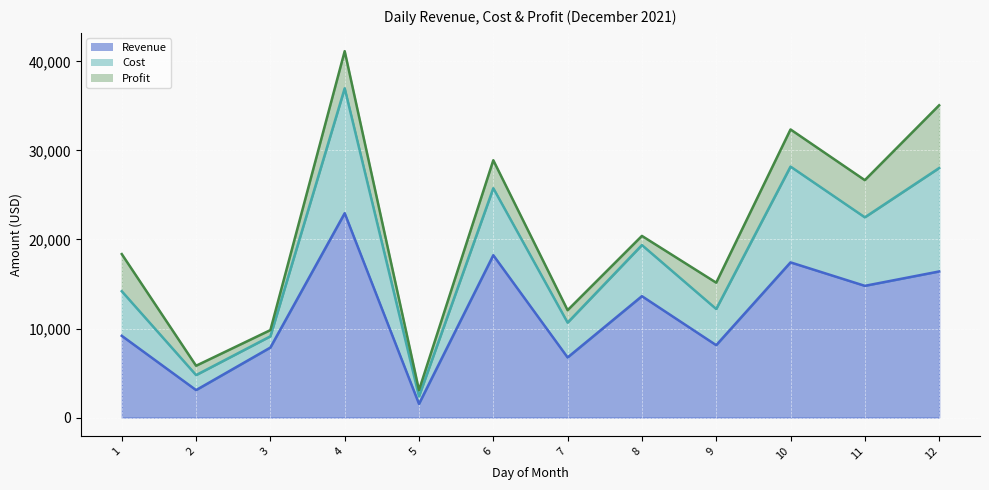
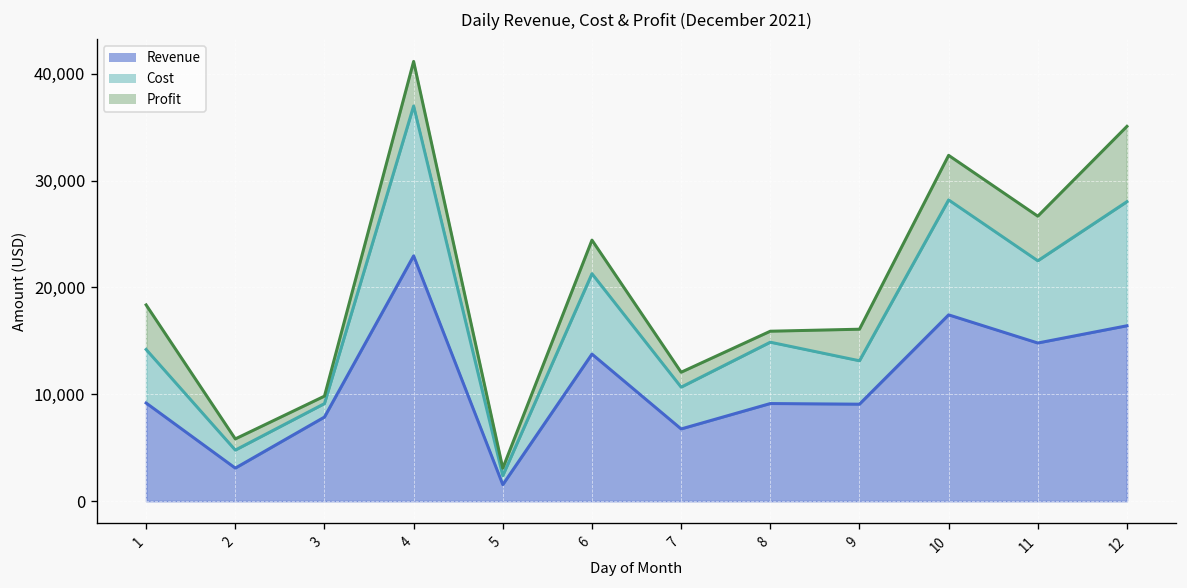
Revenue, 6: 18,000 -> 14,000
Revenue, 8: 14,000 -> 9,000
Revenue, 9: 8,000 -> 9,000
